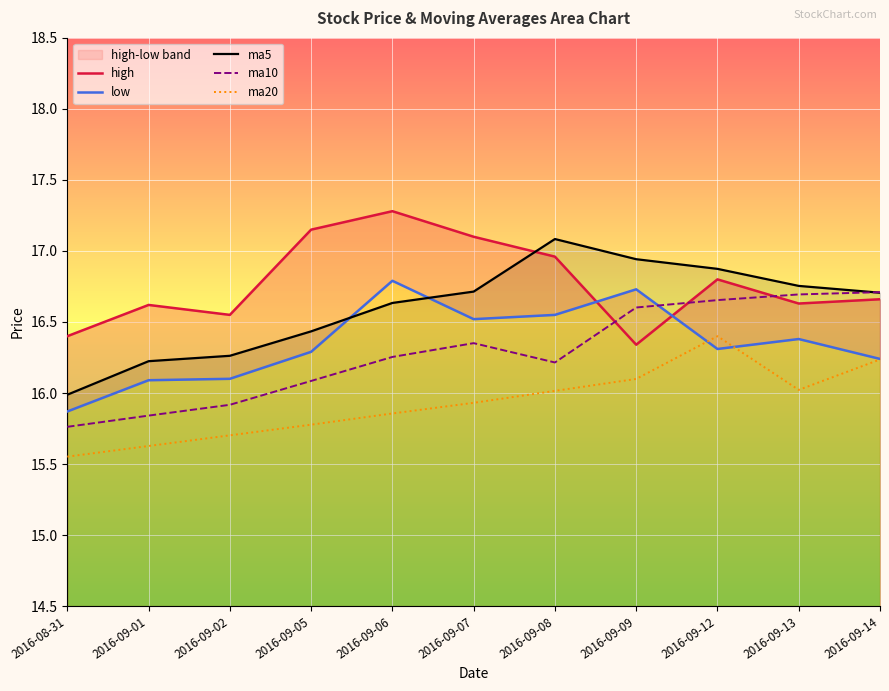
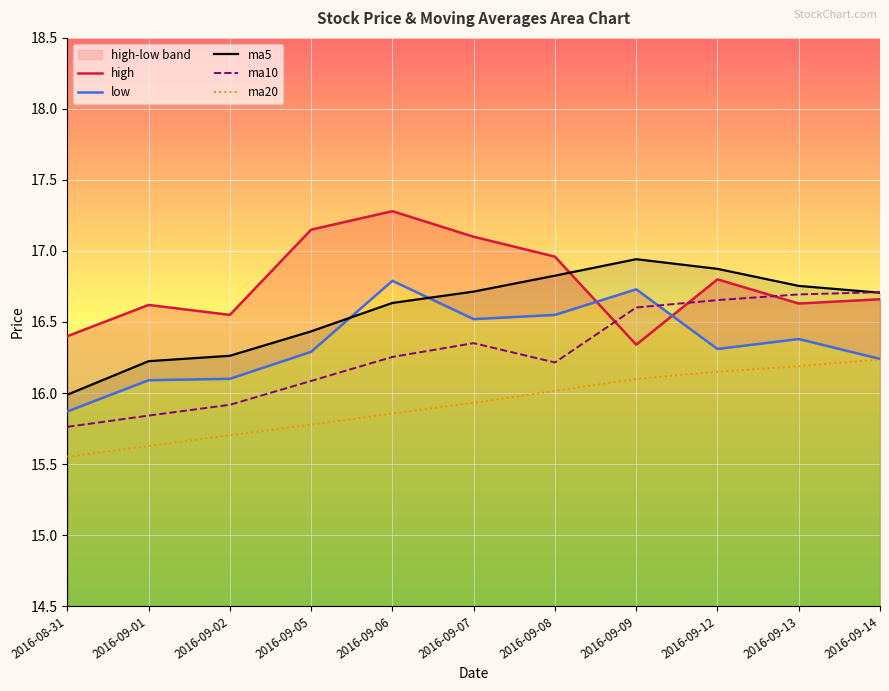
ma5, 2016-09-08: 17.08 -> 16.83
ma20, 2016-09-12: 16.40 -> 16.15
ma20, 2016-09-13: 16.02 -> 16.19
